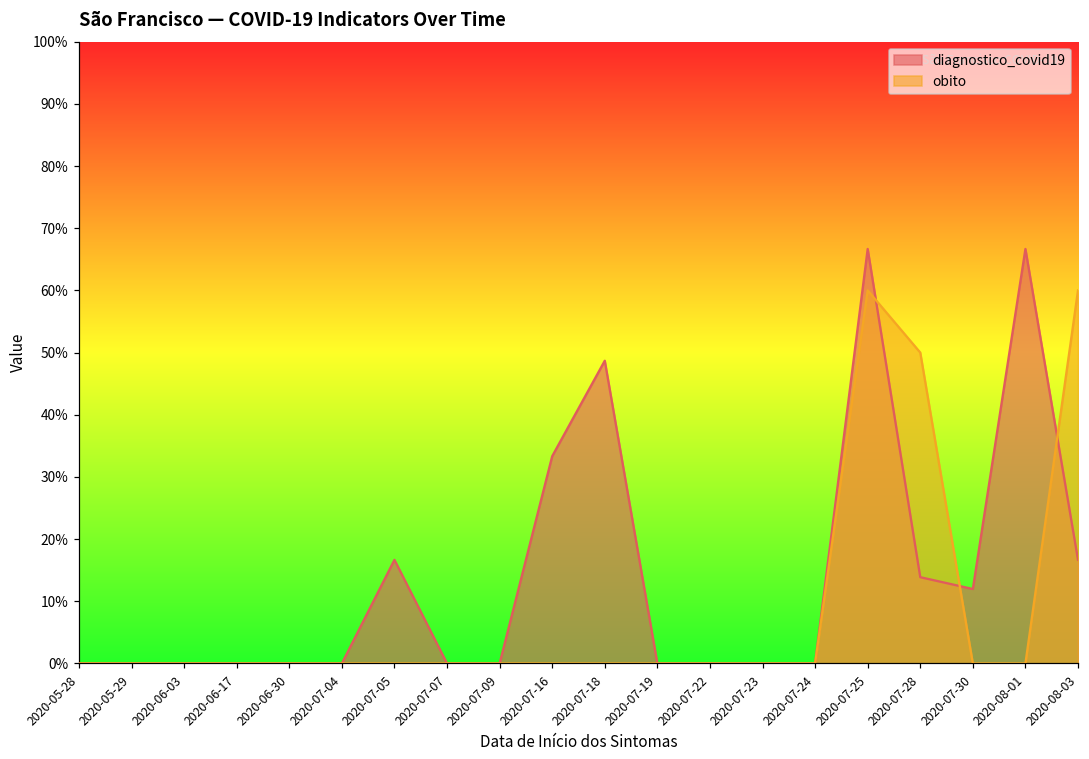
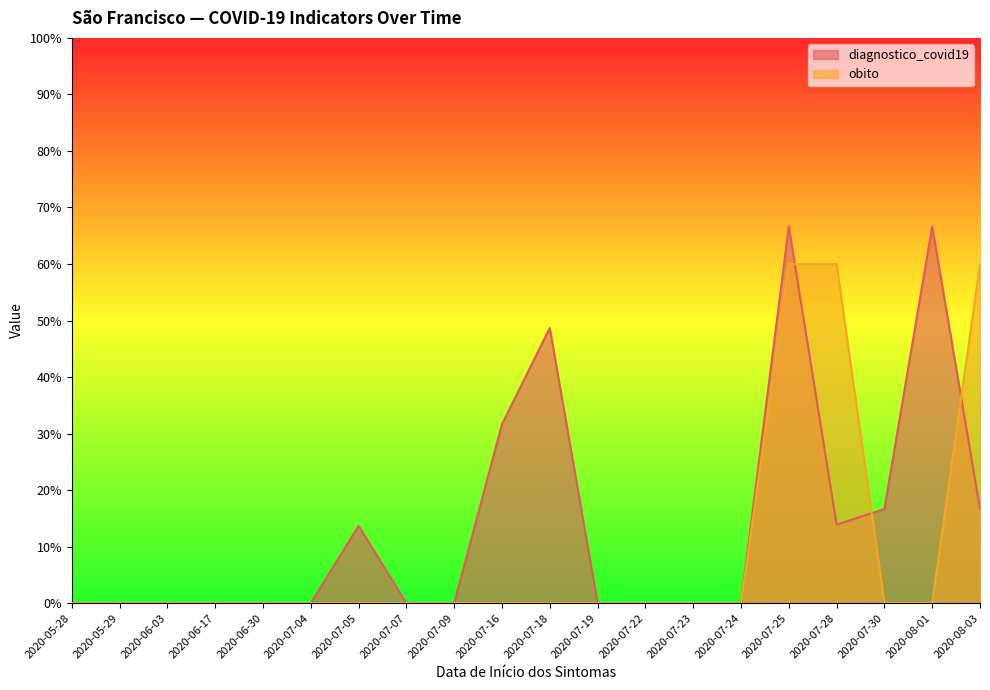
diagnostico_covid19, 2020-07-05: 17% -> 14%
diagnostico_covid19, 2020-07-16: 33% -> 32%
obito, 2020-07-28: 50% -> 60%
diagnostico_covid19, 2020-07-30: 12% -> 17%
